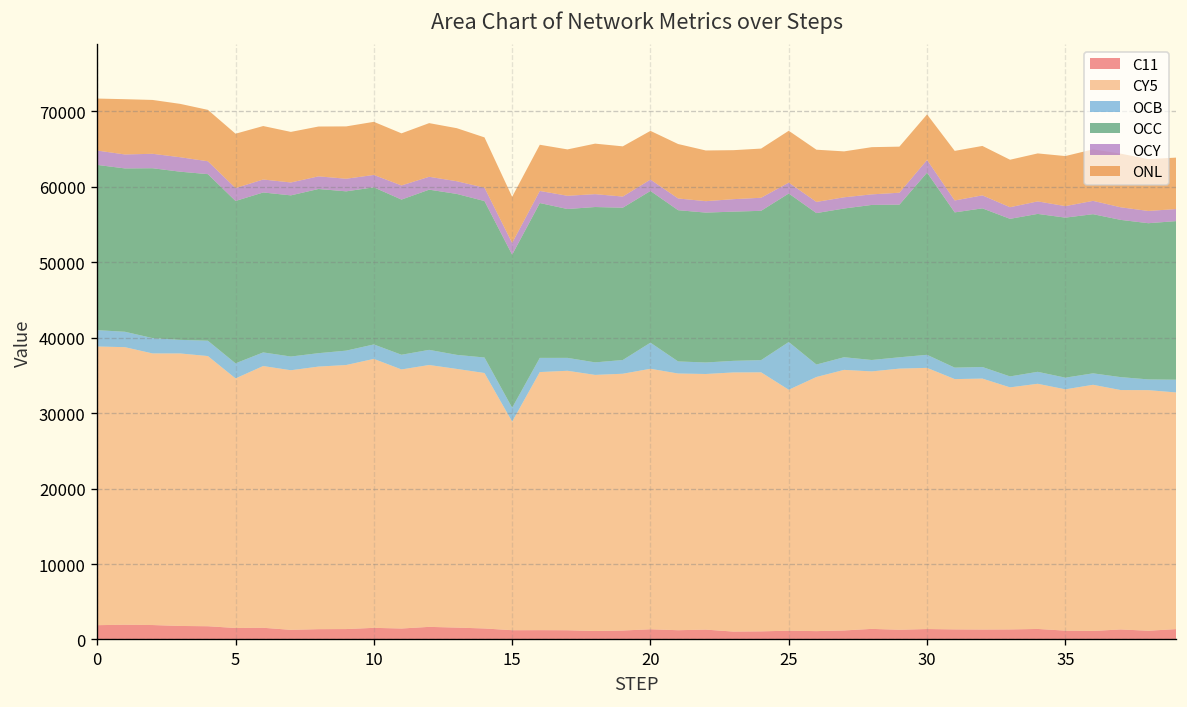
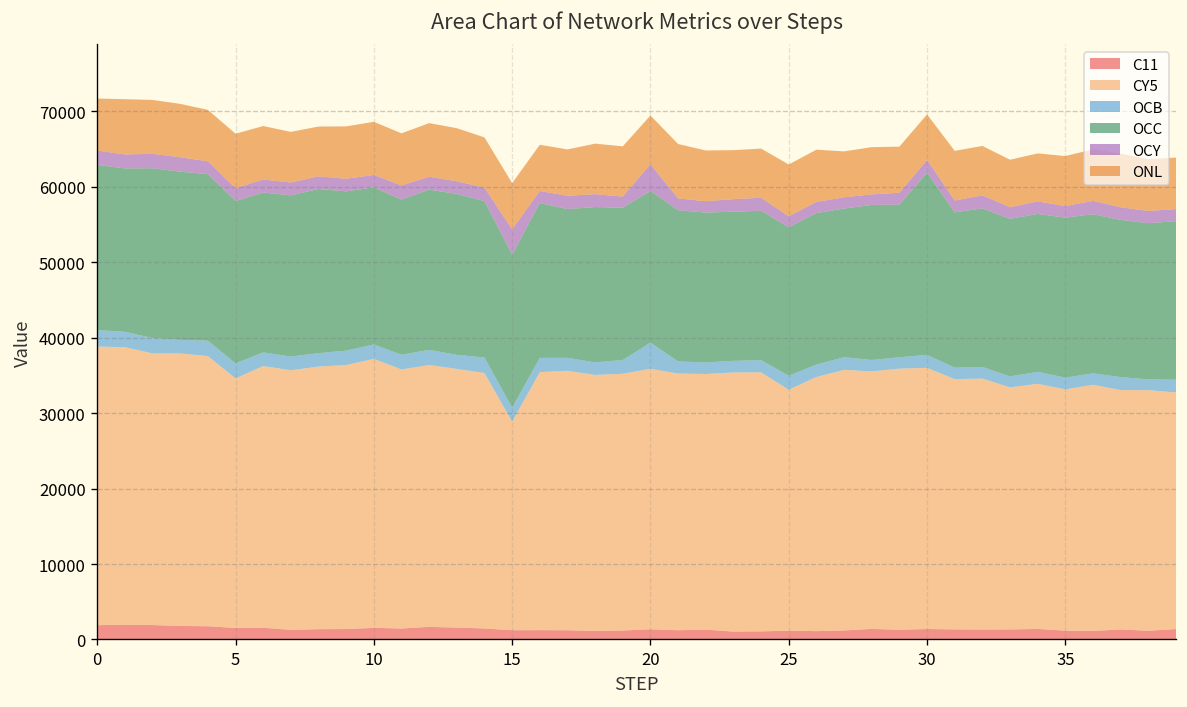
OCY, 15: 2000 -> 3000
OCY, 20: 2000 -> 4000
OCB, 25: 6000 -> 2000
